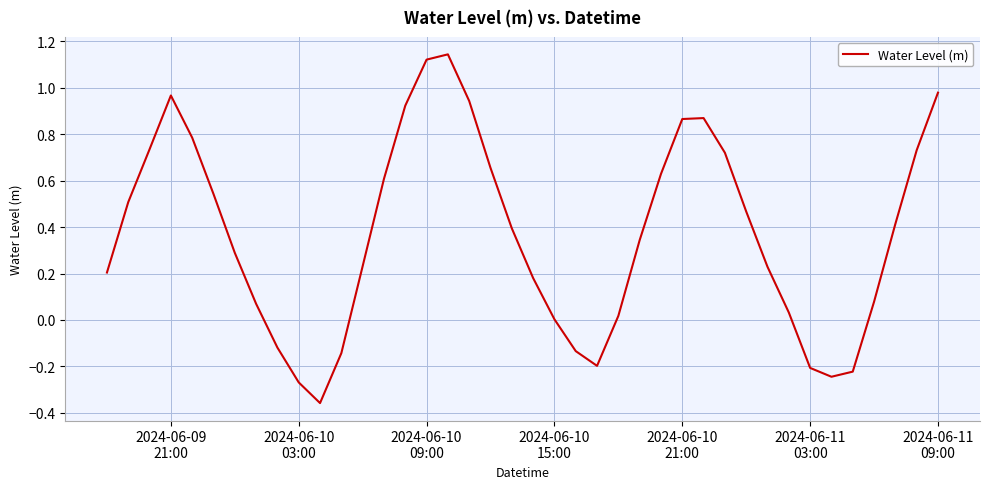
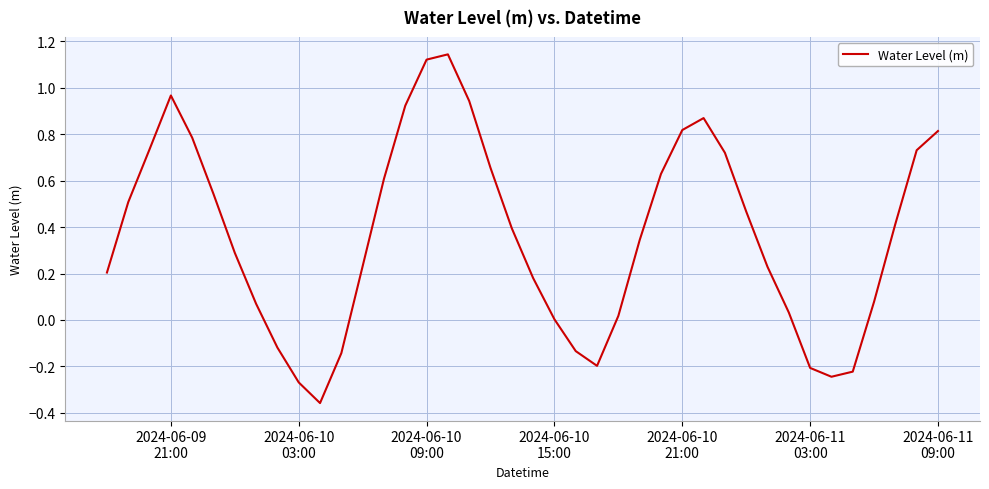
2024-06-10 21:00: 0.87 -> 0.82
2024-06-11 09:00: 0.98 -> 0.81
